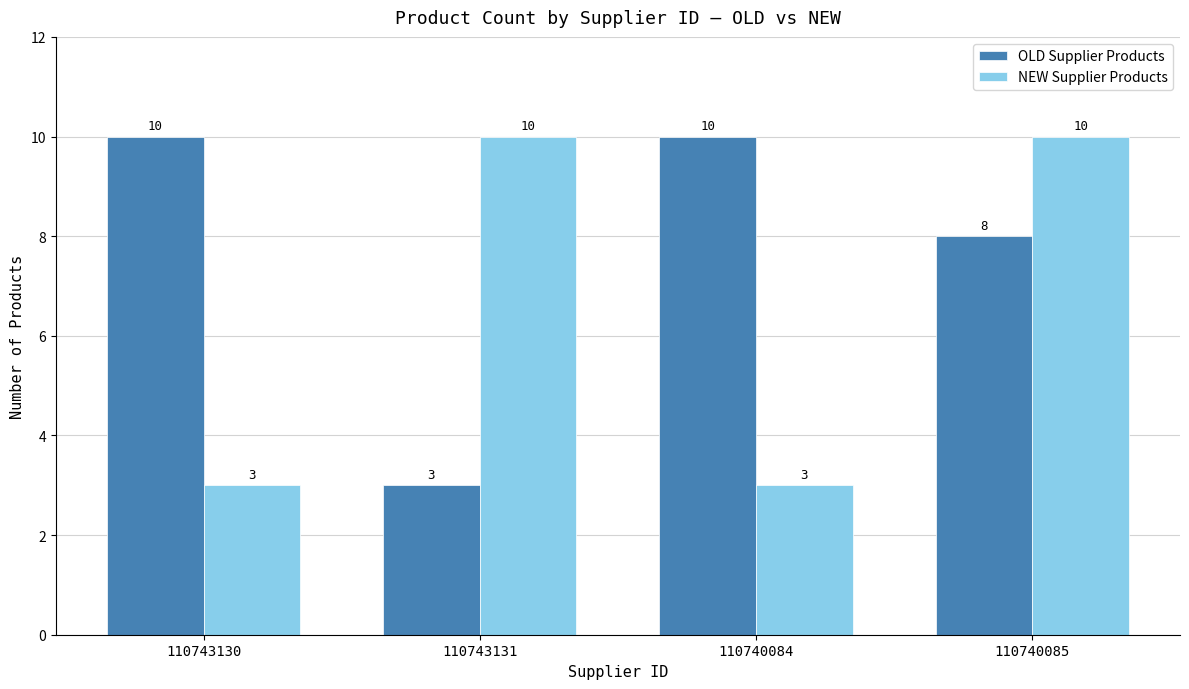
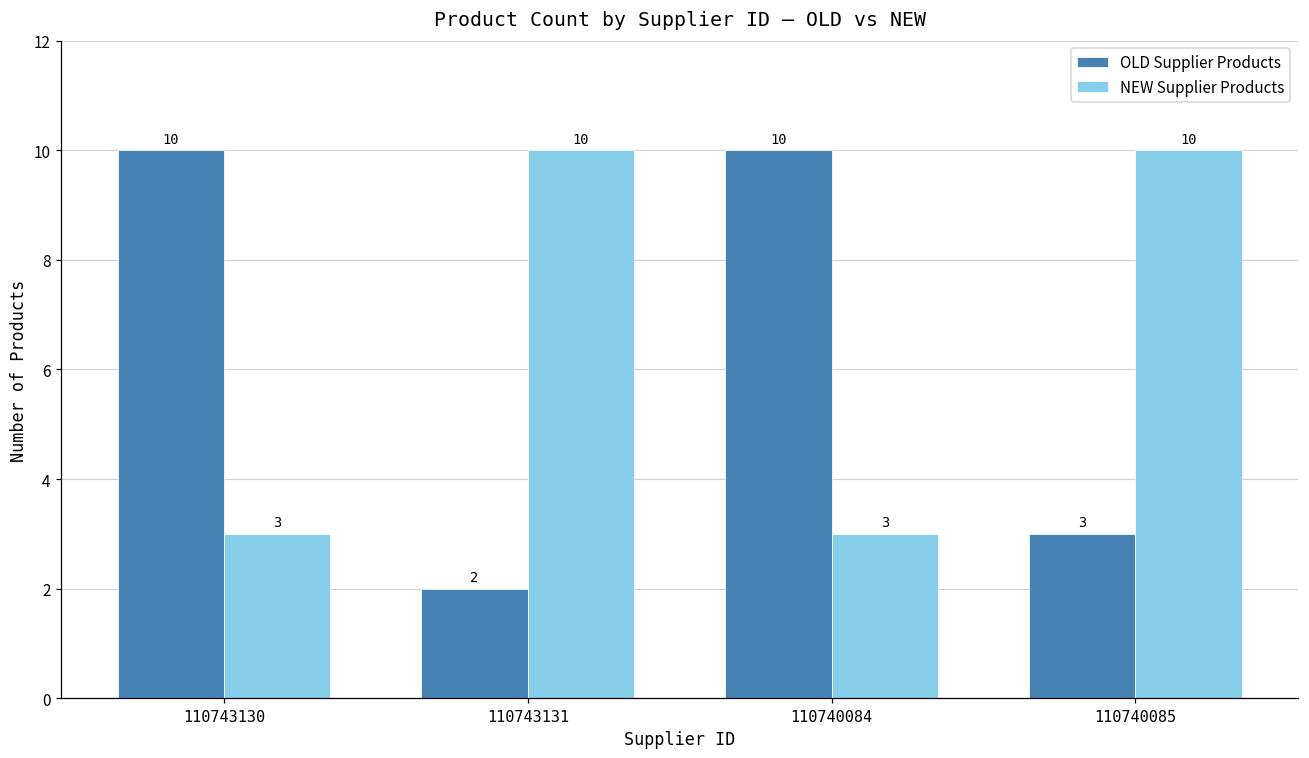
OLD Supplier Products, 110743131: 3 -> 2
OLD Supplier Products, 110740085: 8 -> 3
